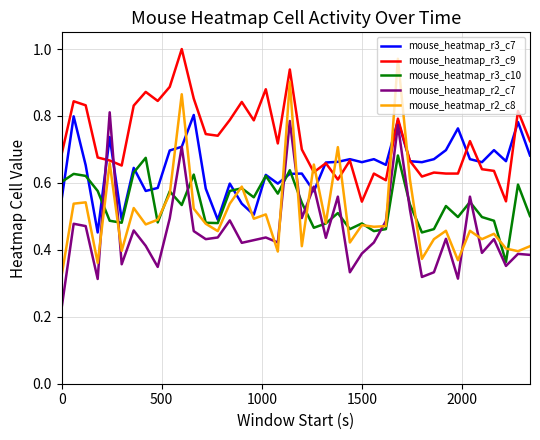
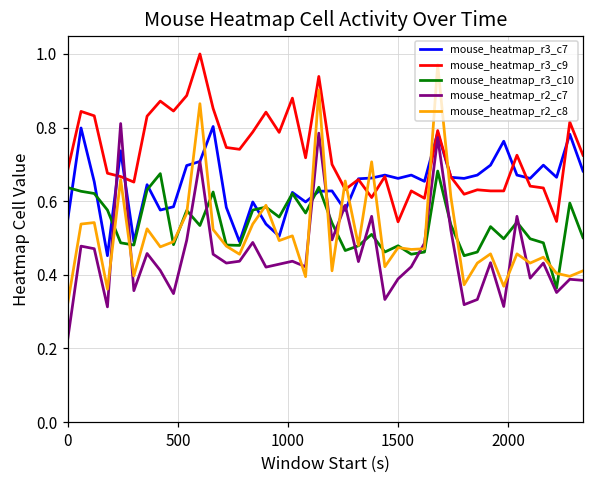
mouse_heatmap_r3_c10, 0: 0.60 -> 0.64
